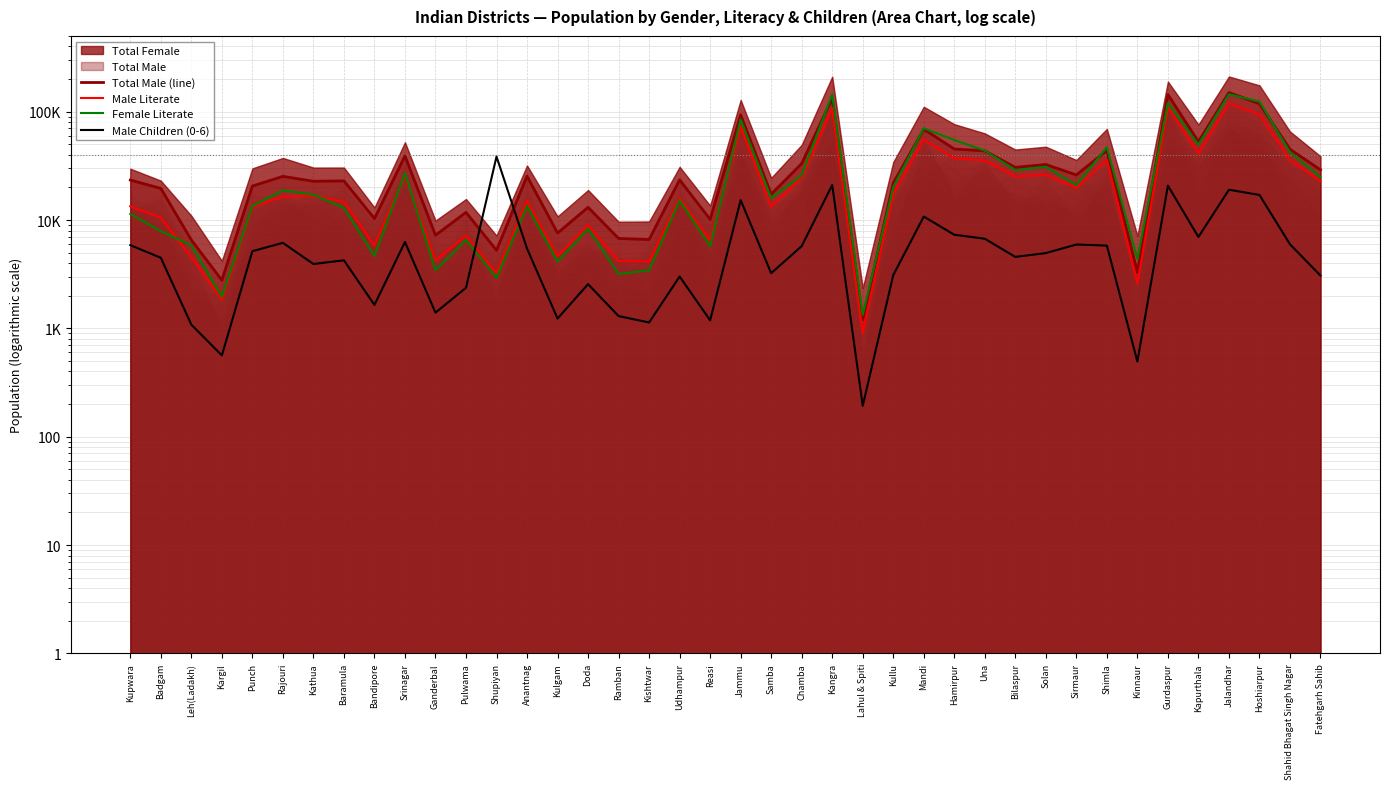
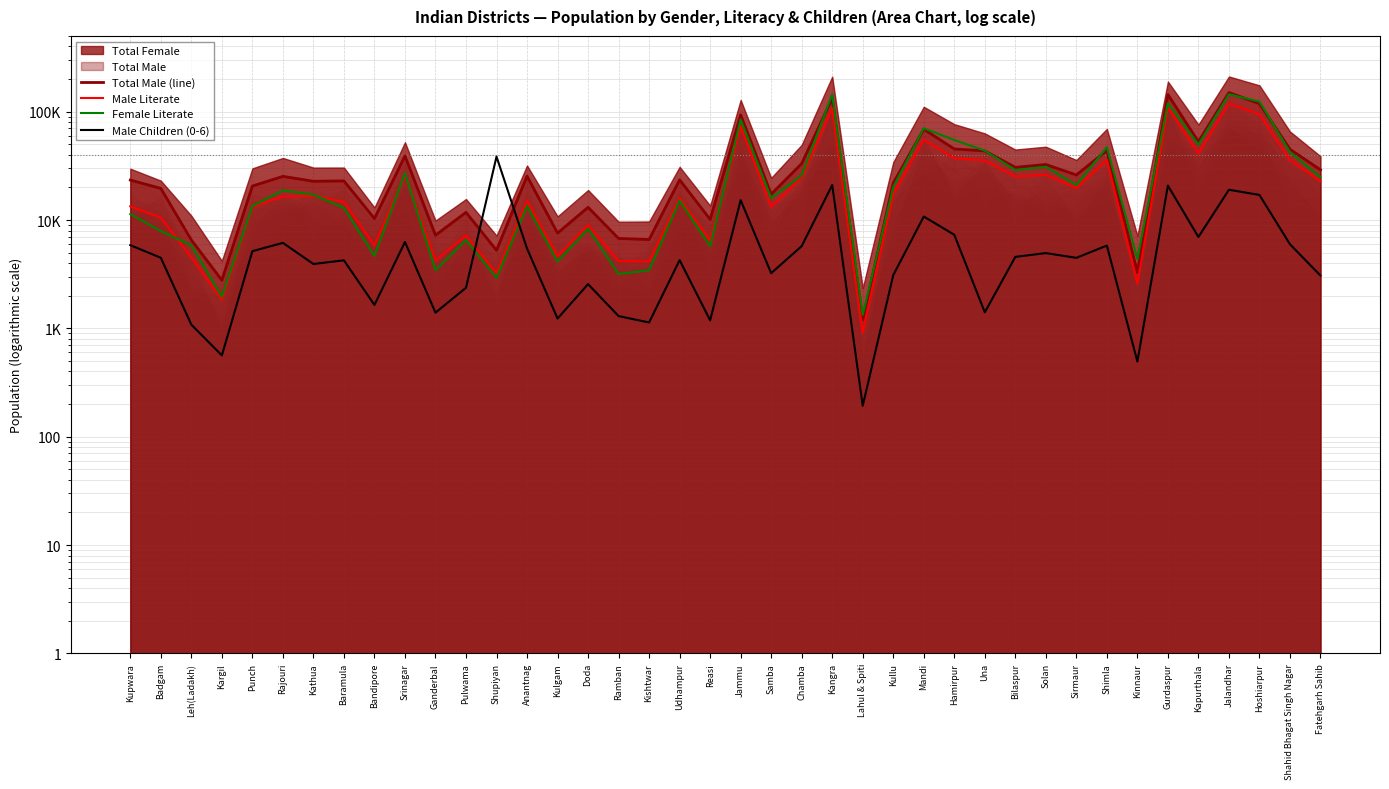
Male Children (0-6), Udhampur: 3000 -> 4300
Male Children (0-6), Una: 7000 -> 1400
Male Children (0-6), Sirmaur: 6000 -> 4500
